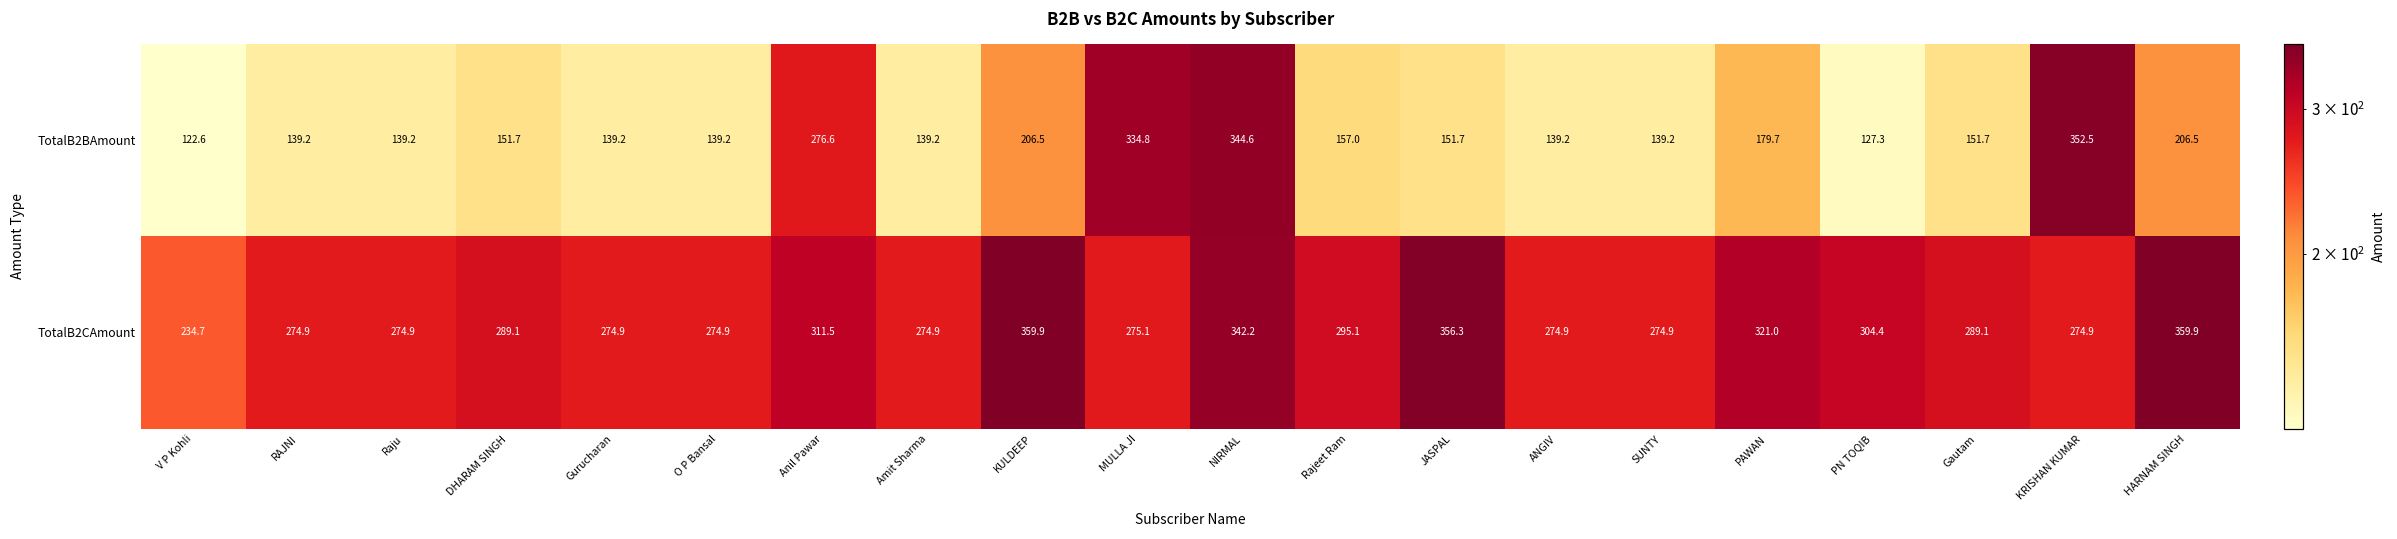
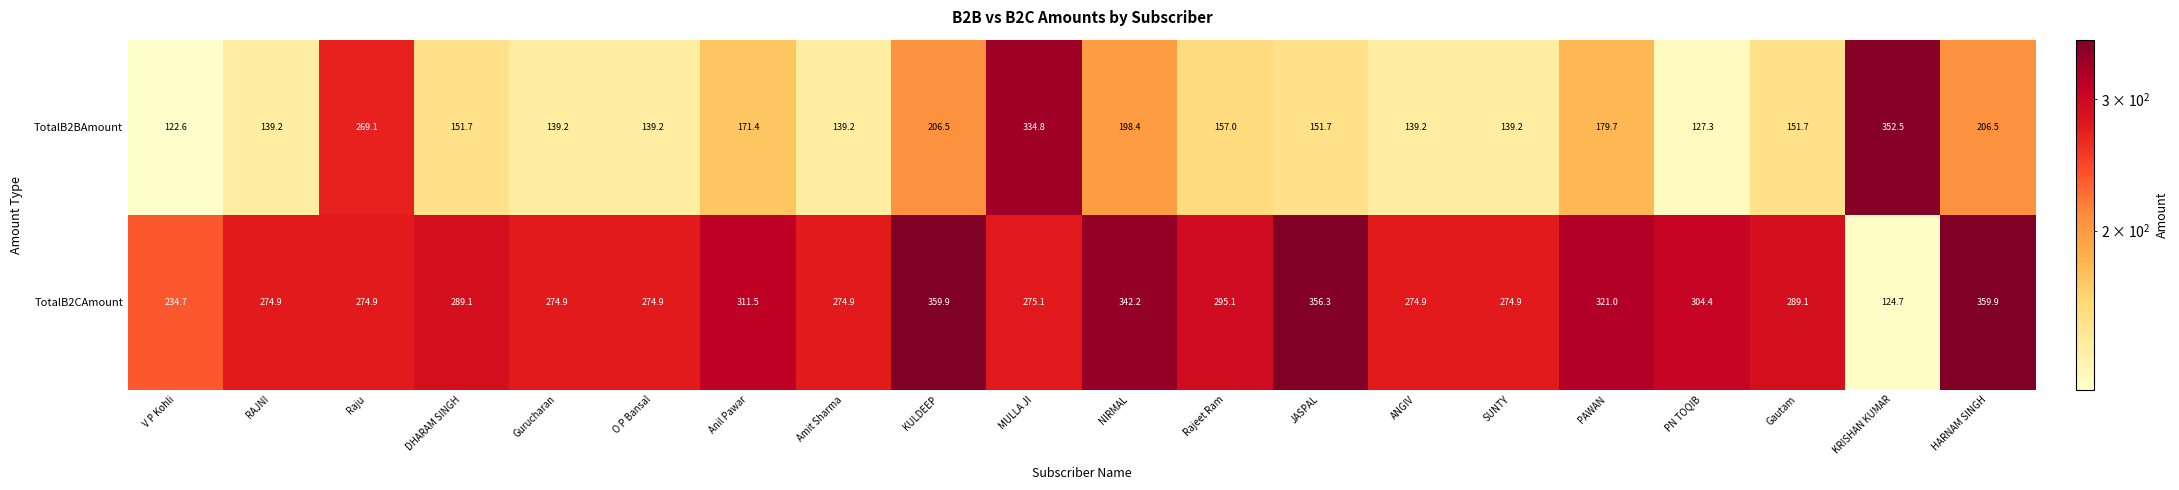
TotalB2BAmount, Raju: 139.2 -> 269.1
TotalB2BAmount, Anil Pawar: 276.6 -> 171.4
TotalB2BAmount, NIRMAL: 344.6 -> 198.4
TotalB2CAmount, KRISHAN KUMAR: 274.9 -> 124.7
